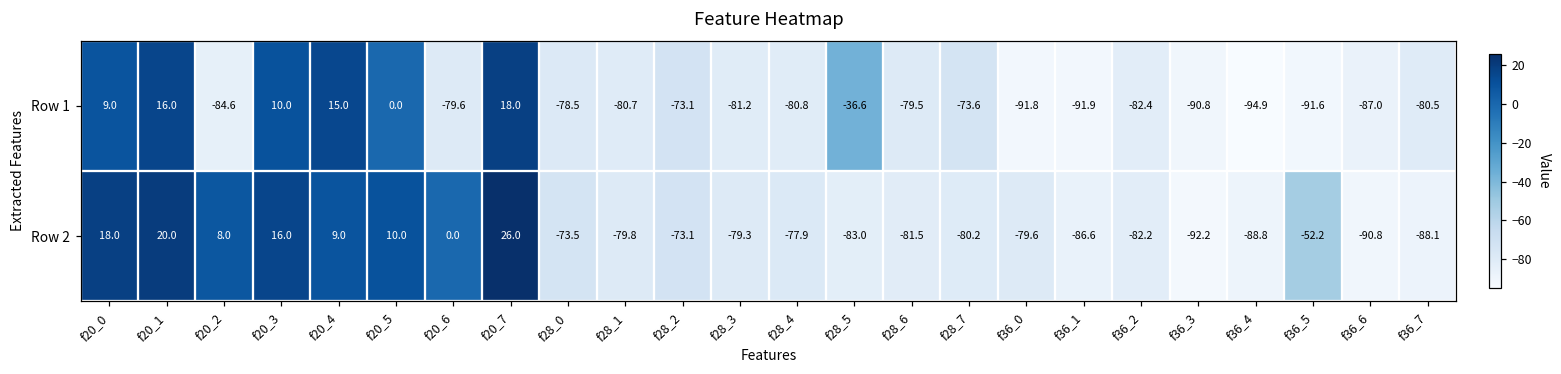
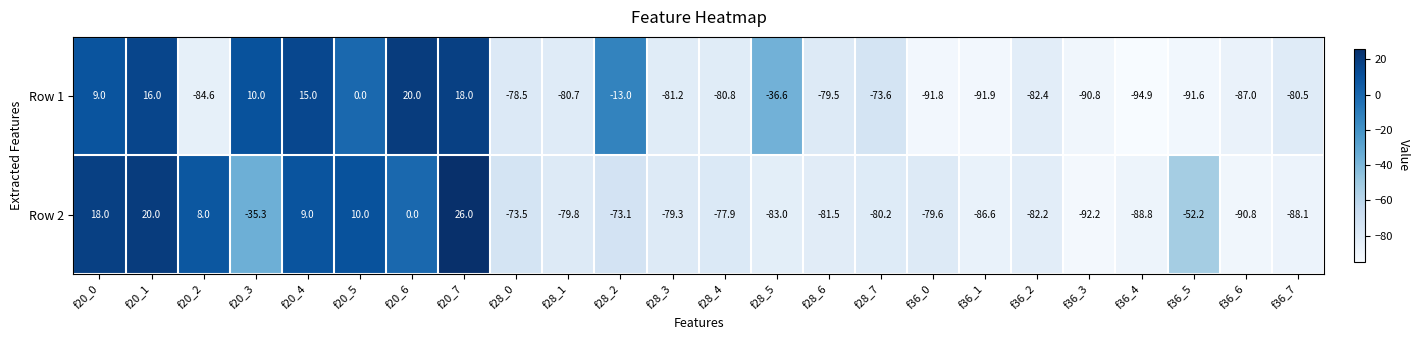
Row 1, f20_6: -79.6 -> 20.0
Row 1, f28_2: -73.1 -> -13.0
Row 2, f20_3: 16.0 -> -35.3
